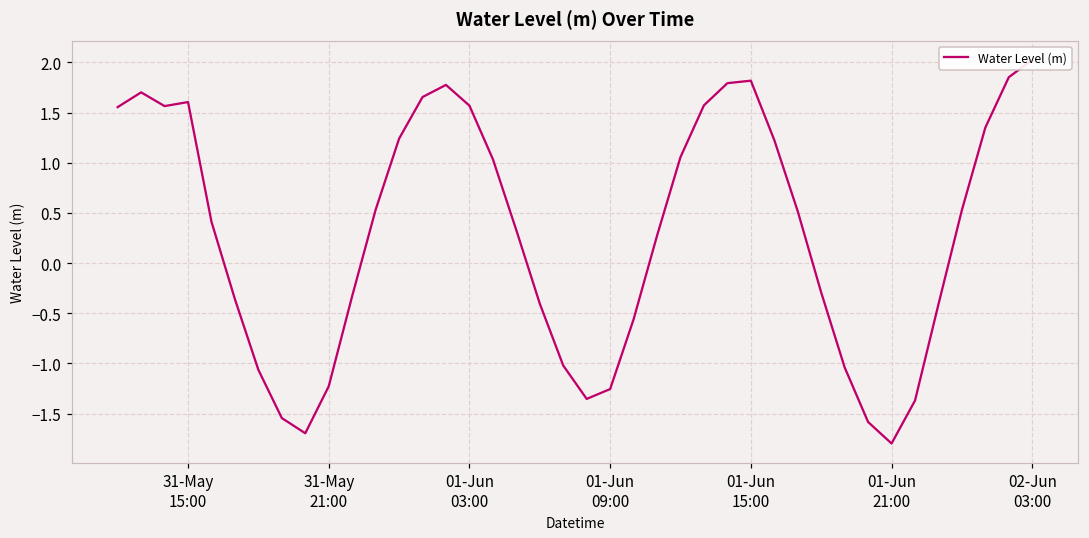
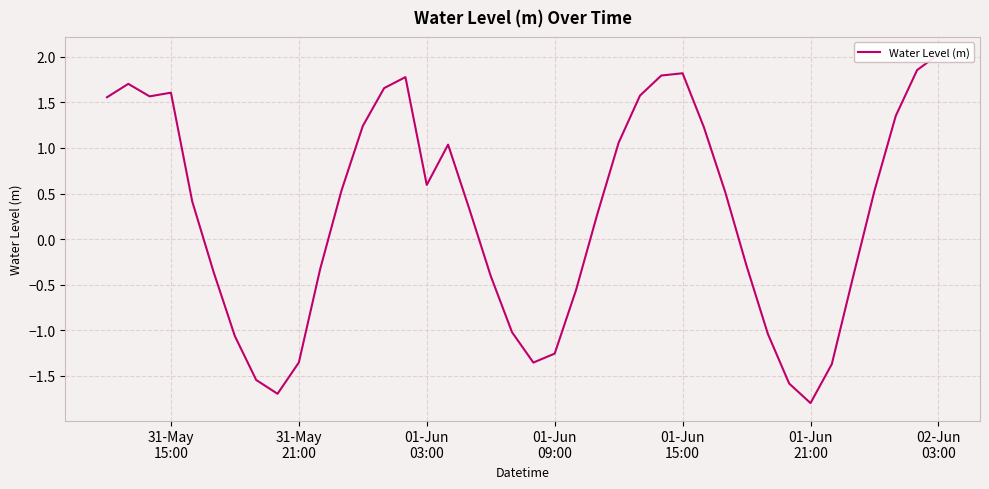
31-May 21:00: -1.2 -> -1.4
01-Jun 03:00: 1.6 -> 0.6
